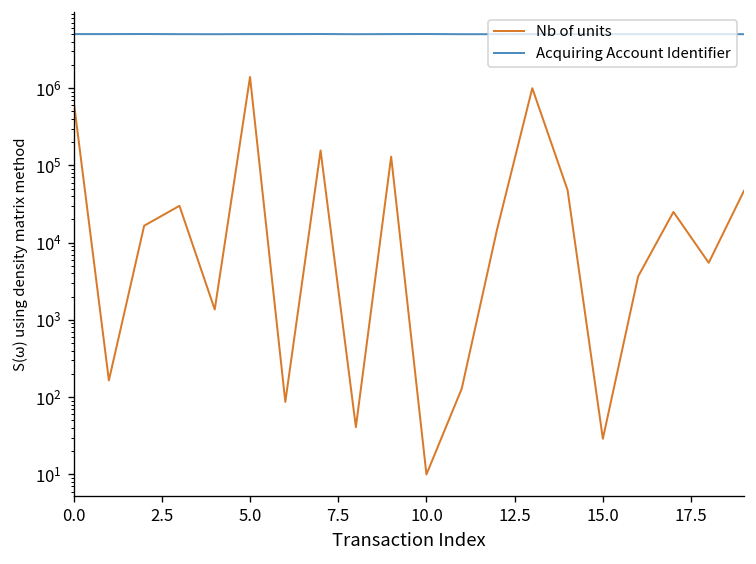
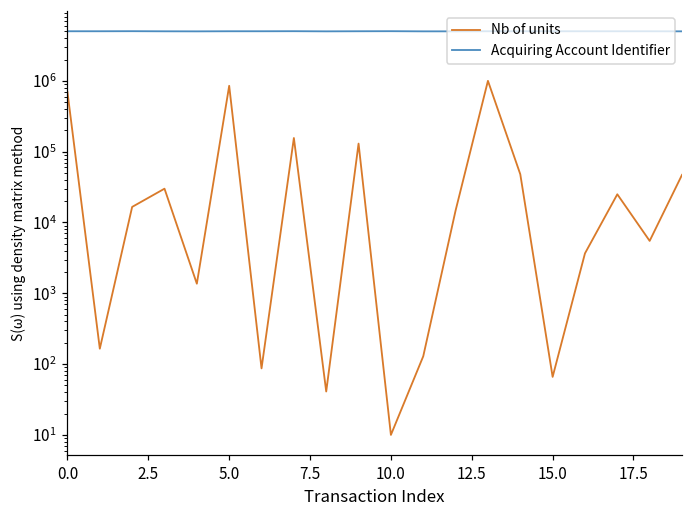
Nb of units, 5.0: 1400000 -> 900000
Nb of units, 15.0: 30 -> 70
